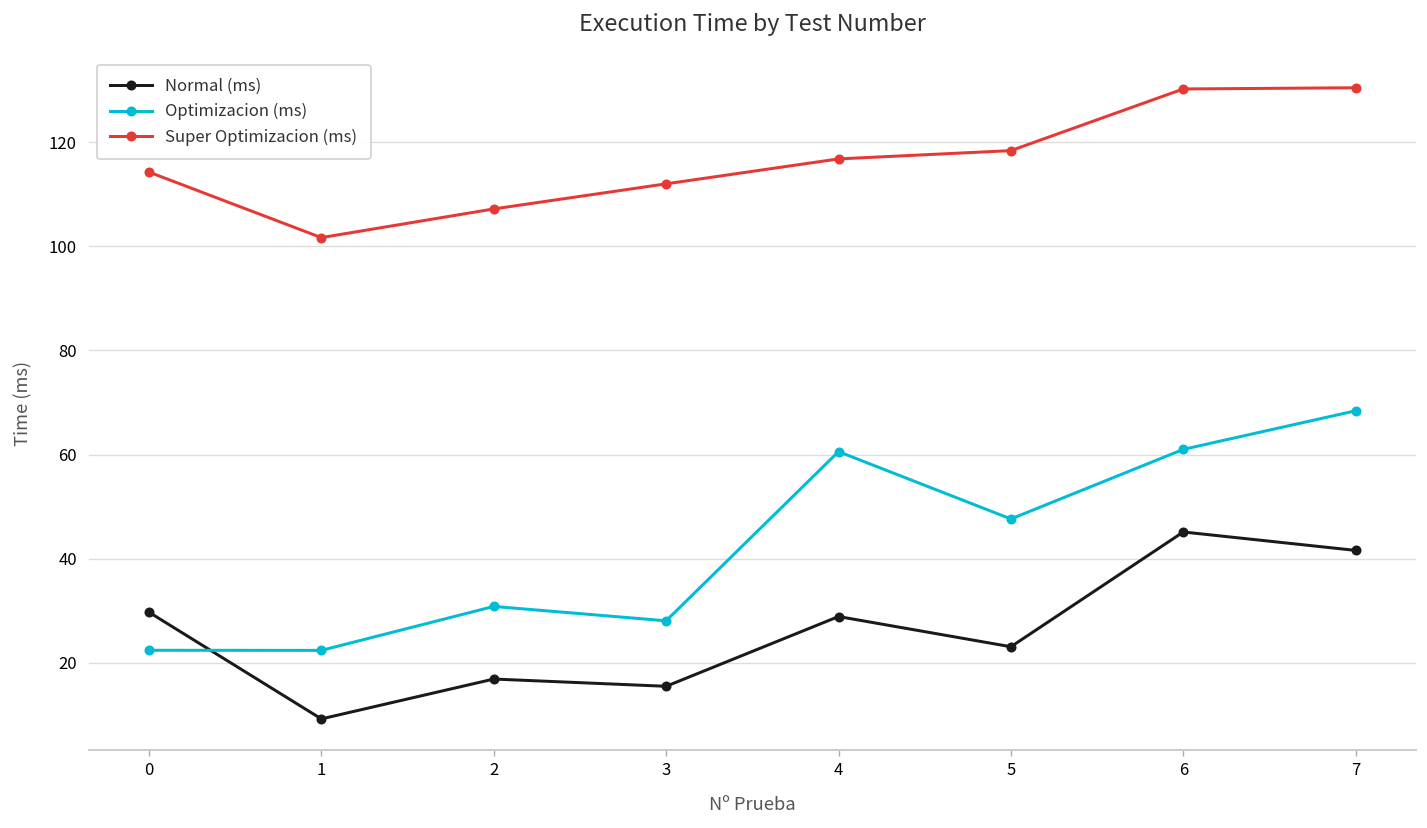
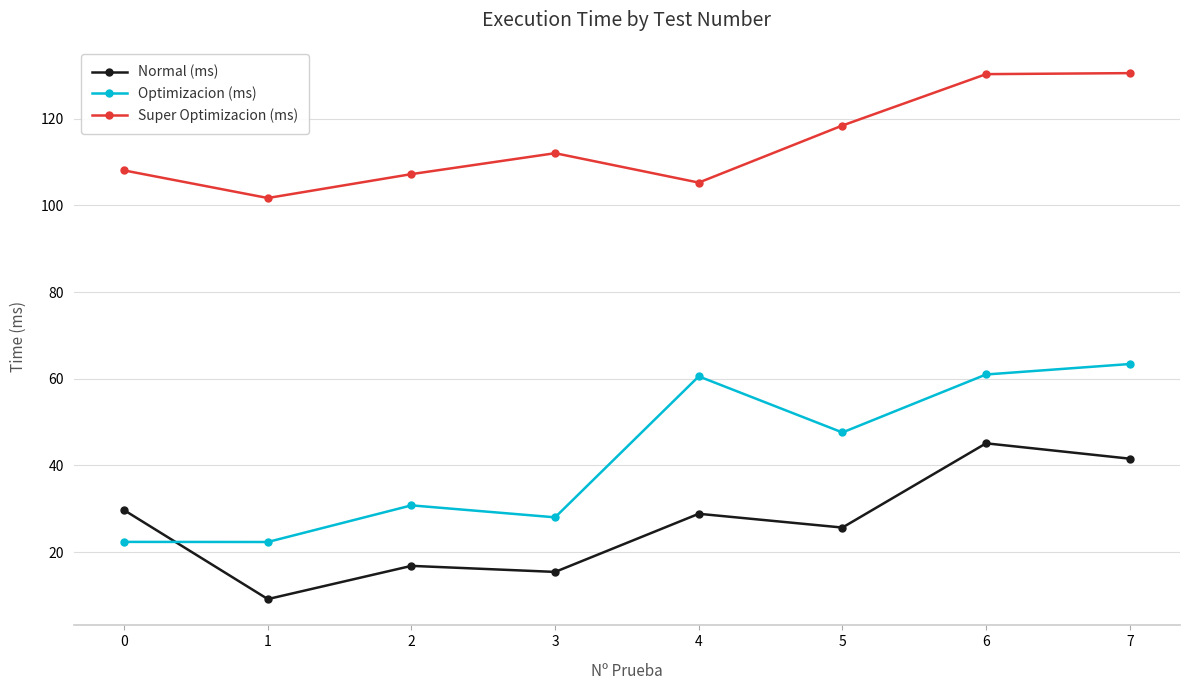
Super Optimizacion (ms), 0: 114 -> 108
Super Optimizacion (ms), 4: 117 -> 105
Normal (ms), 5: 23 -> 26
Optimizacion (ms), 7: 68 -> 63
